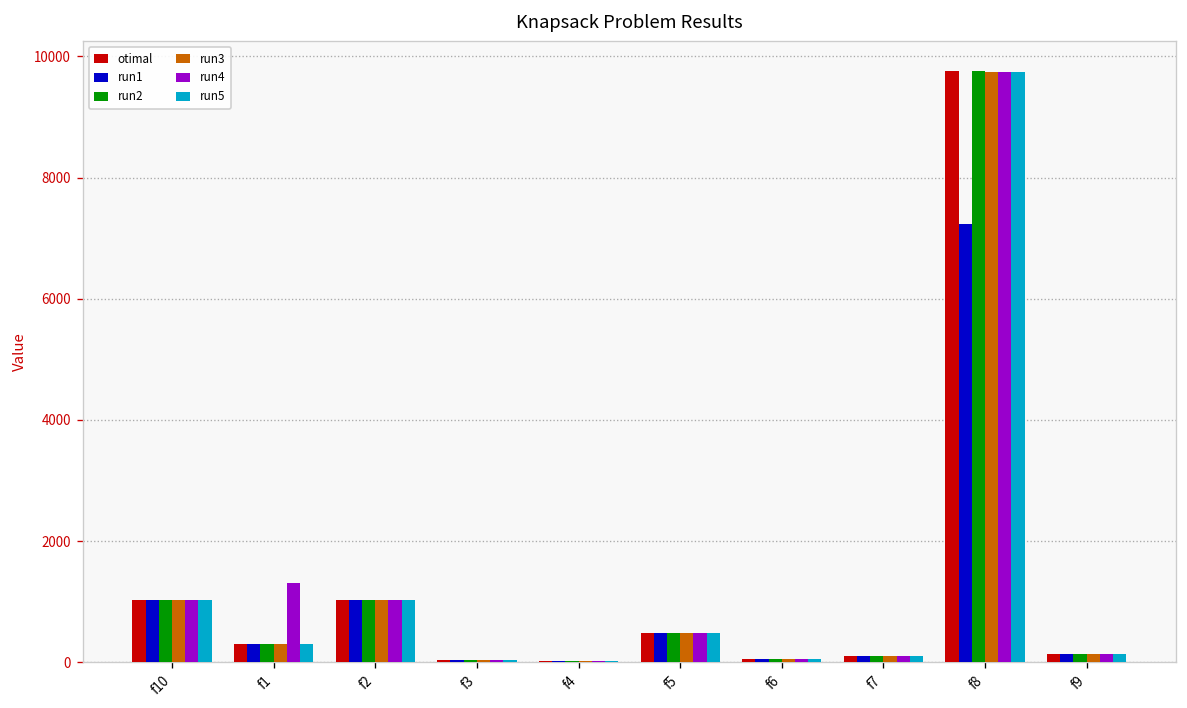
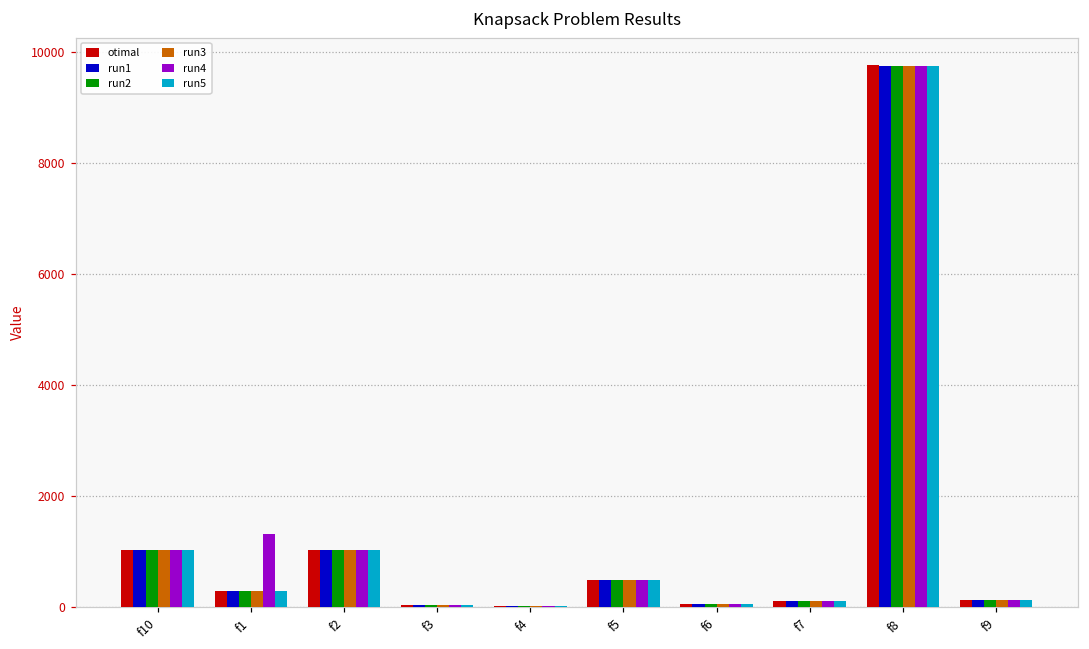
run1, f8: 7200 -> 9700
